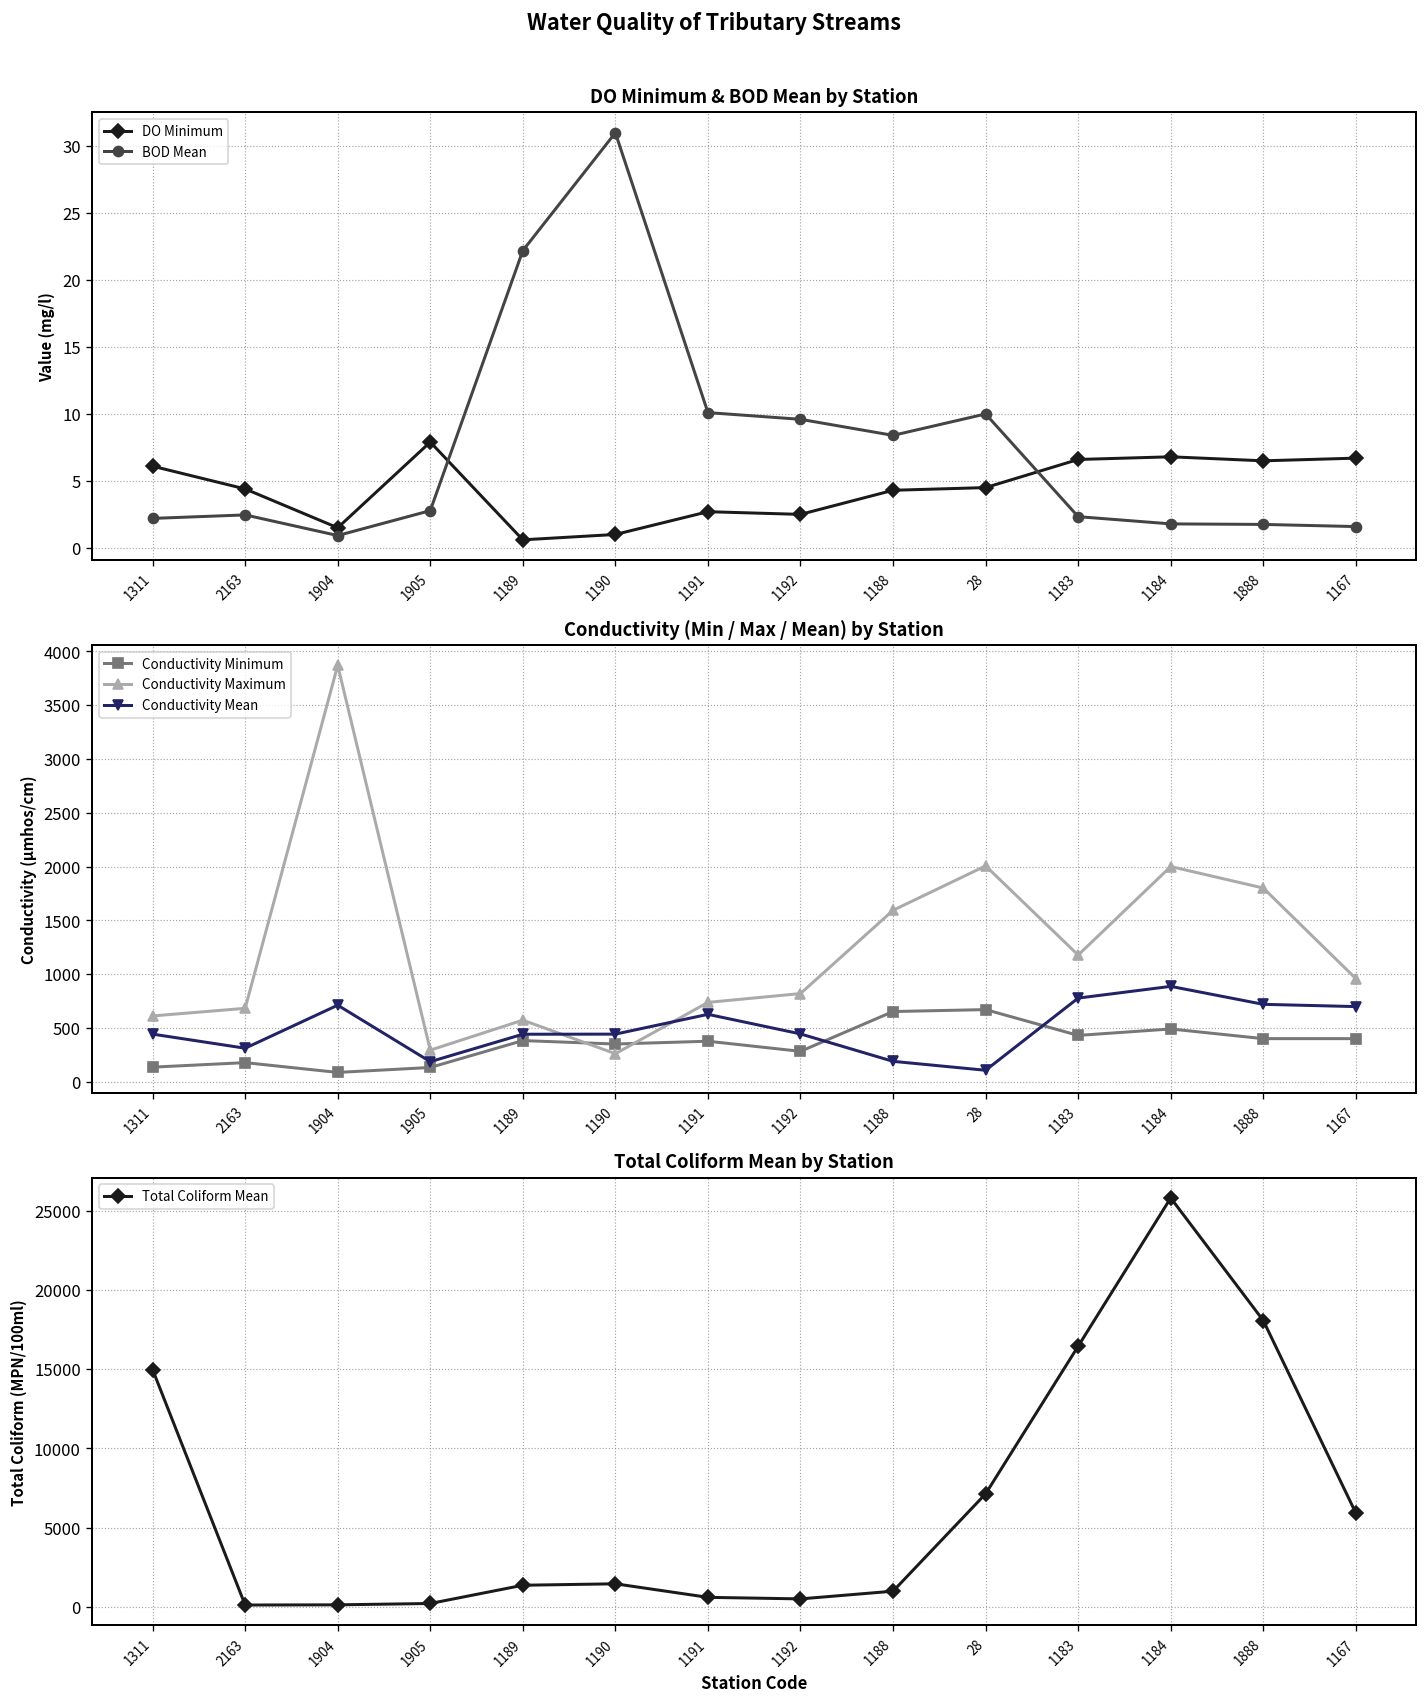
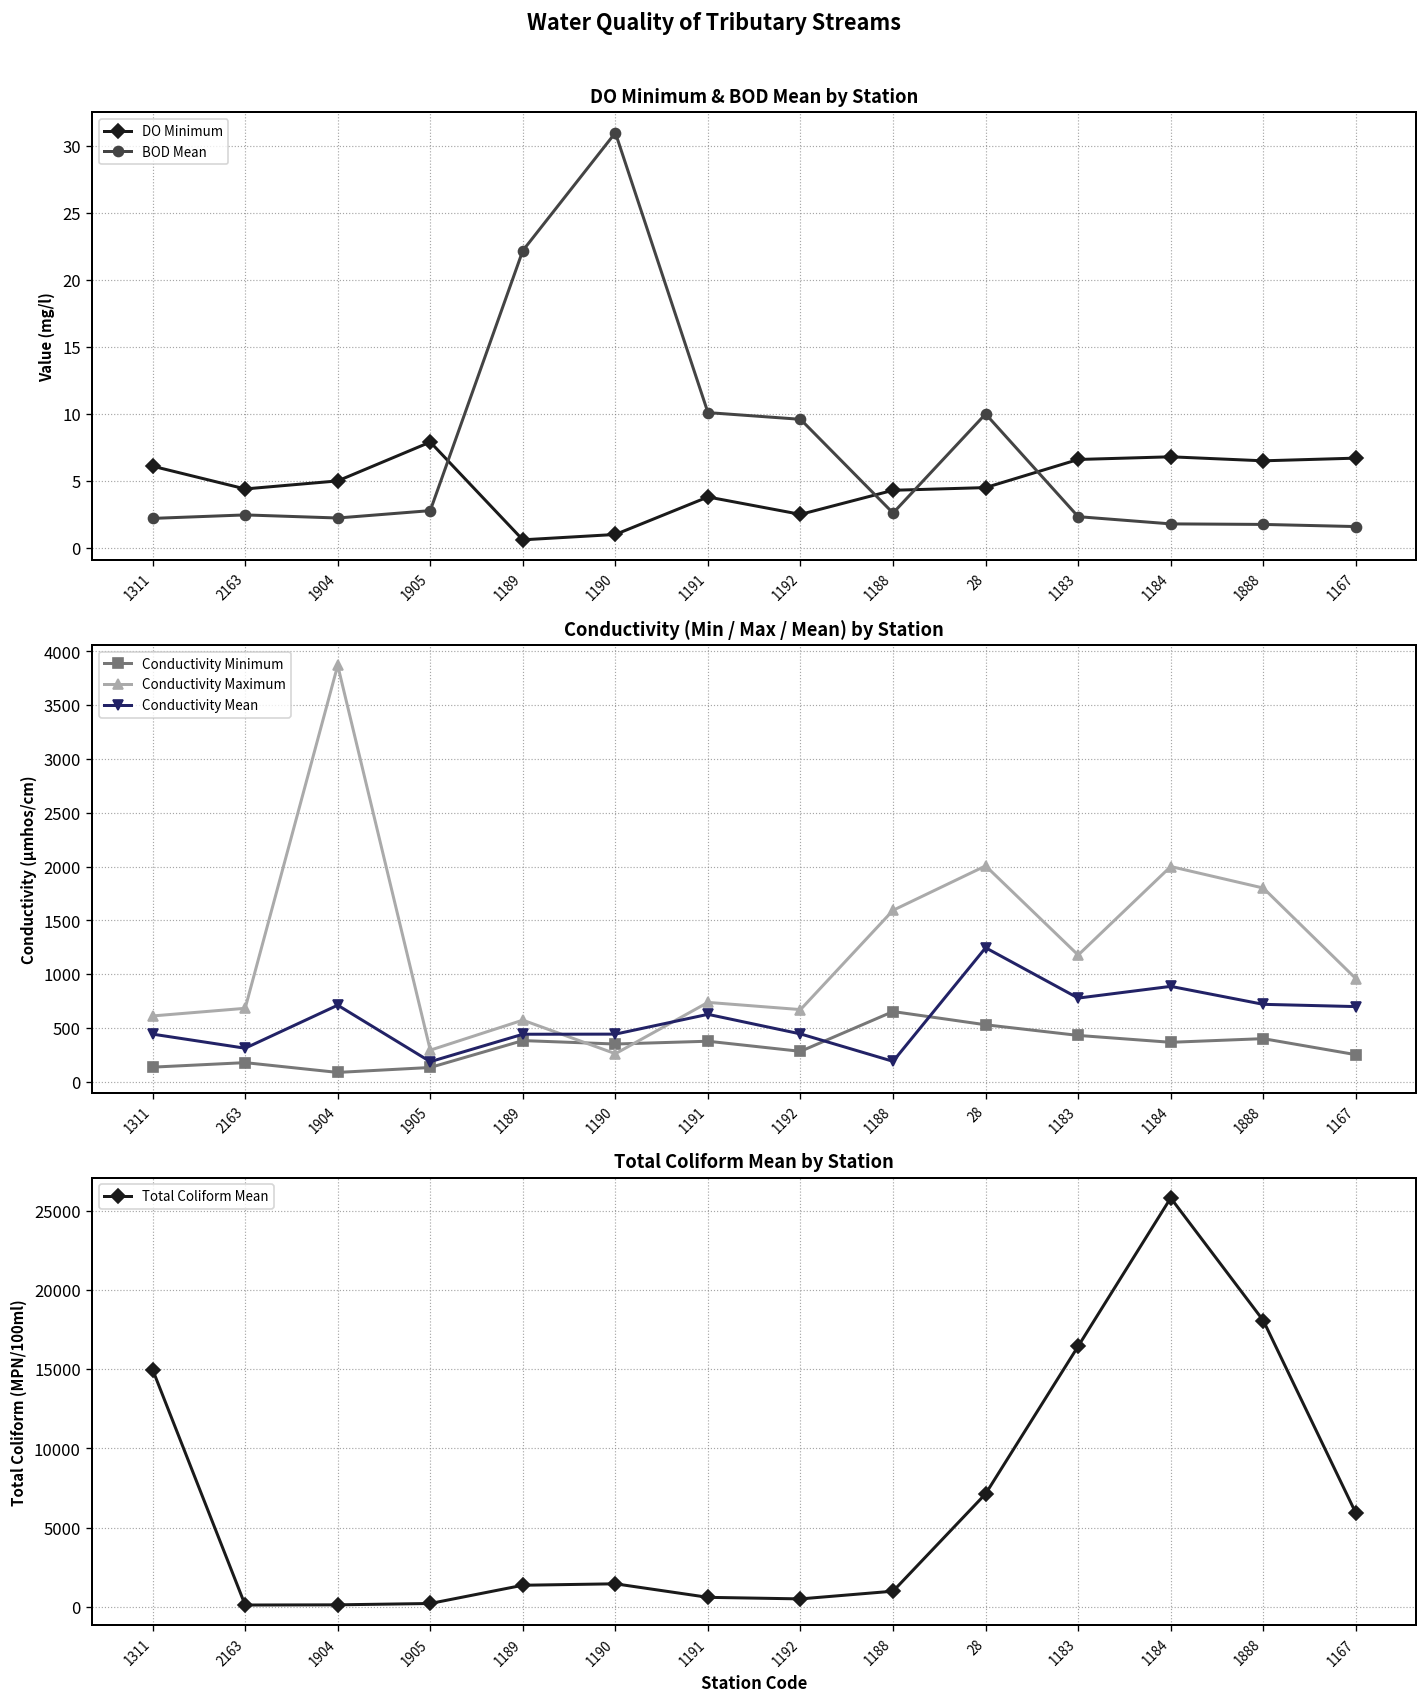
DO Minimum & BOD Mean by Station, DO Minimum, 1904: 1.5 -> 5.0
DO Minimum & BOD Mean by Station, BOD Mean, 1904: 0.9 -> 2.2
DO Minimum & BOD Mean by Station, DO Minimum, 1191: 2.7 -> 3.8
DO Minimum & BOD Mean by Station, BOD Mean, 1188: 8.4 -> 2.6
Conductivity (Min / Max / Mean) by Station, Conductivity Maximum, 1192: 800 -> 700
Conductivity (Min / Max / Mean) by Station, Conductivity Minimum, 28: 700 -> 500
Conductivity (Min / Max / Mean) by Station, Conductivity Mean, 28: 100 -> 1200
Conductivity (Min / Max / Mean) by Station, Conductivity Minimum, 1184: 500 -> 400
Conductivity (Min / Max / Mean) by Station, Conductivity Minimum, 1167: 400 -> 300
